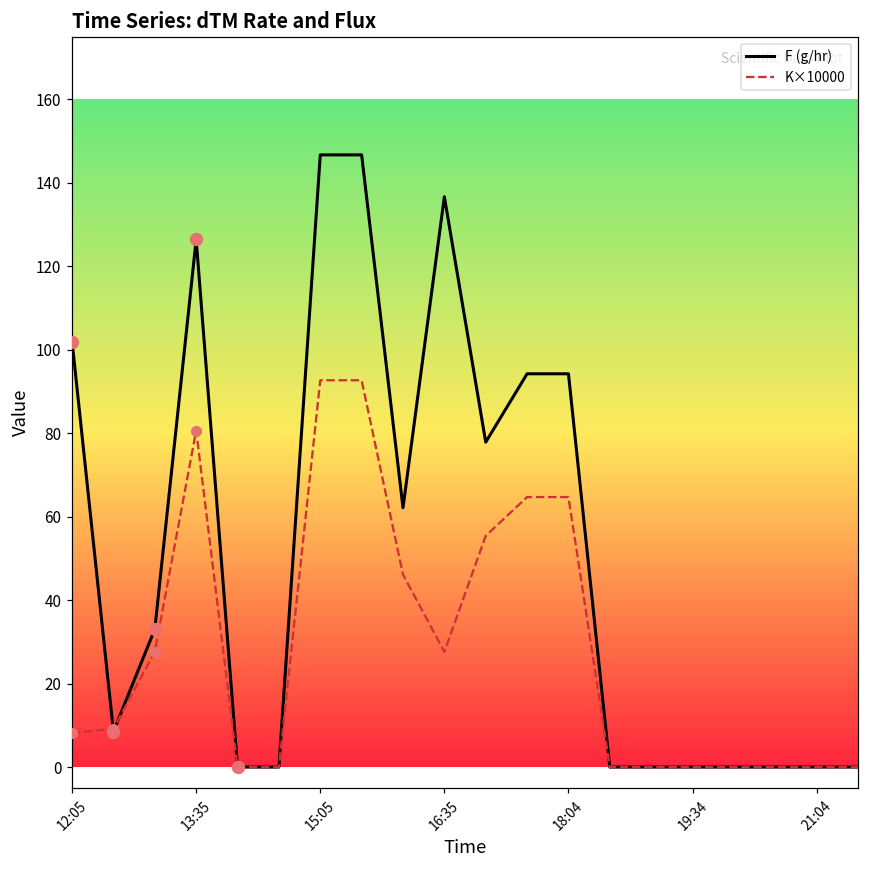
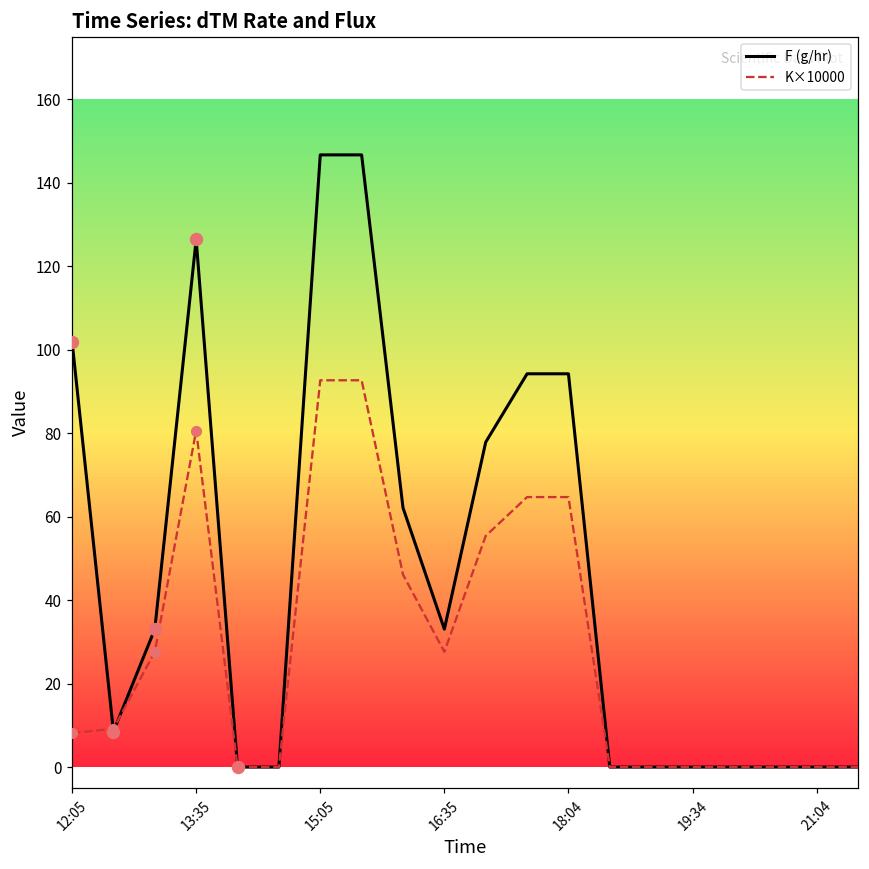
F (g/hr), 16:35: 137 -> 33
